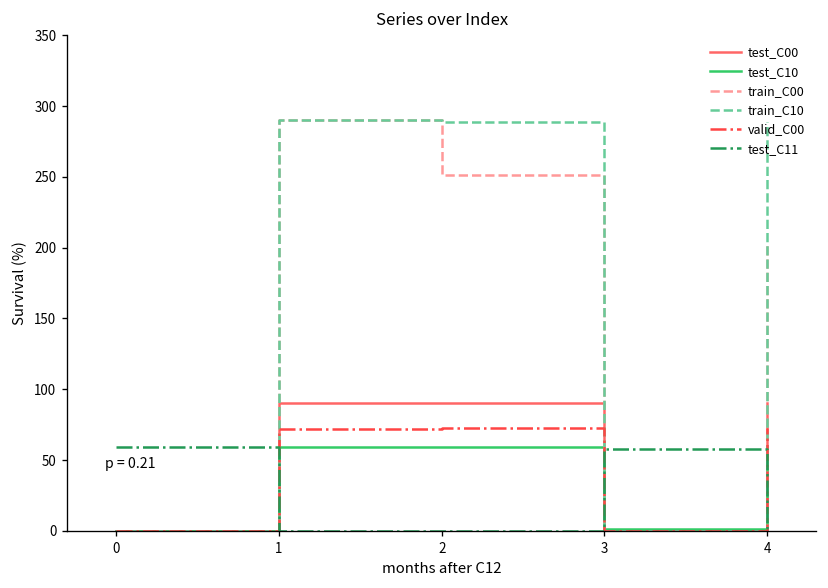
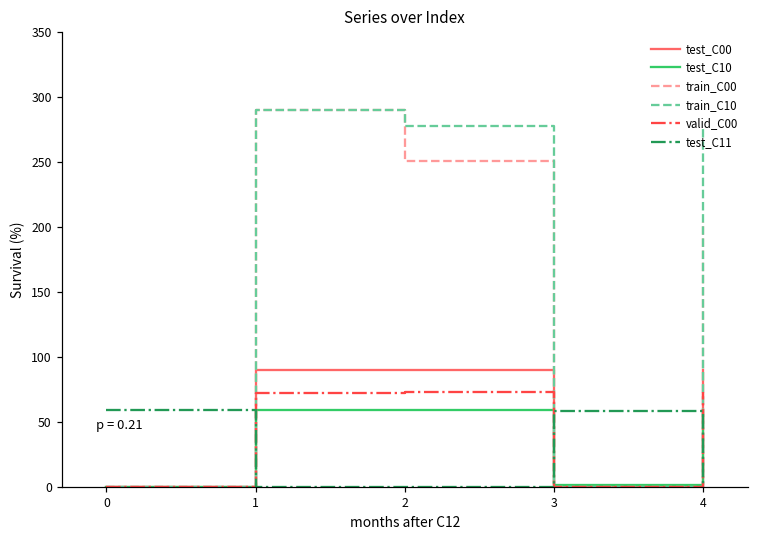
train_C10, 2: 289 -> 278
train_C10, 4: 289 -> 277
